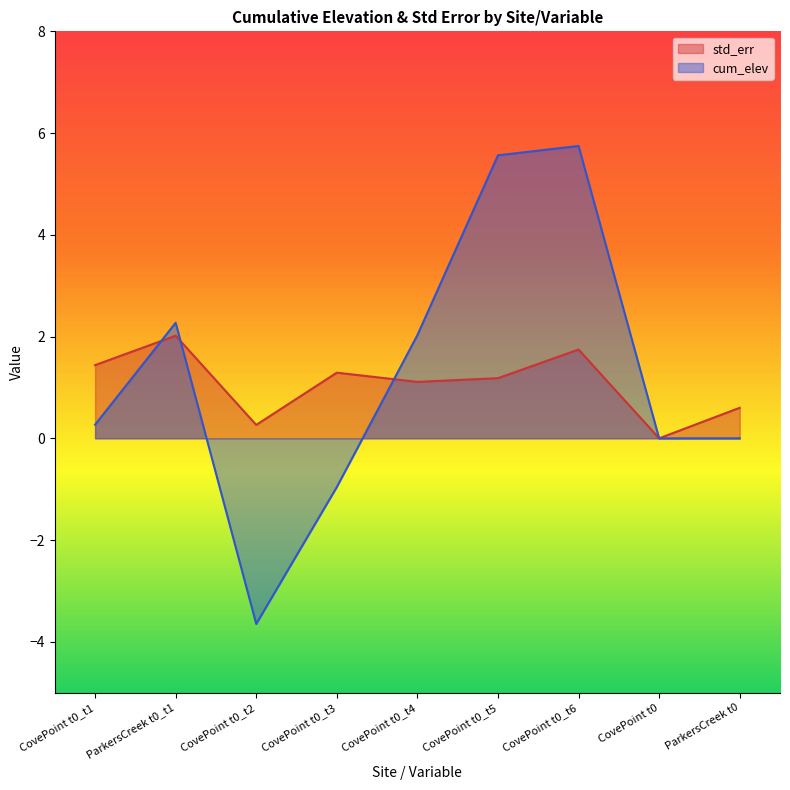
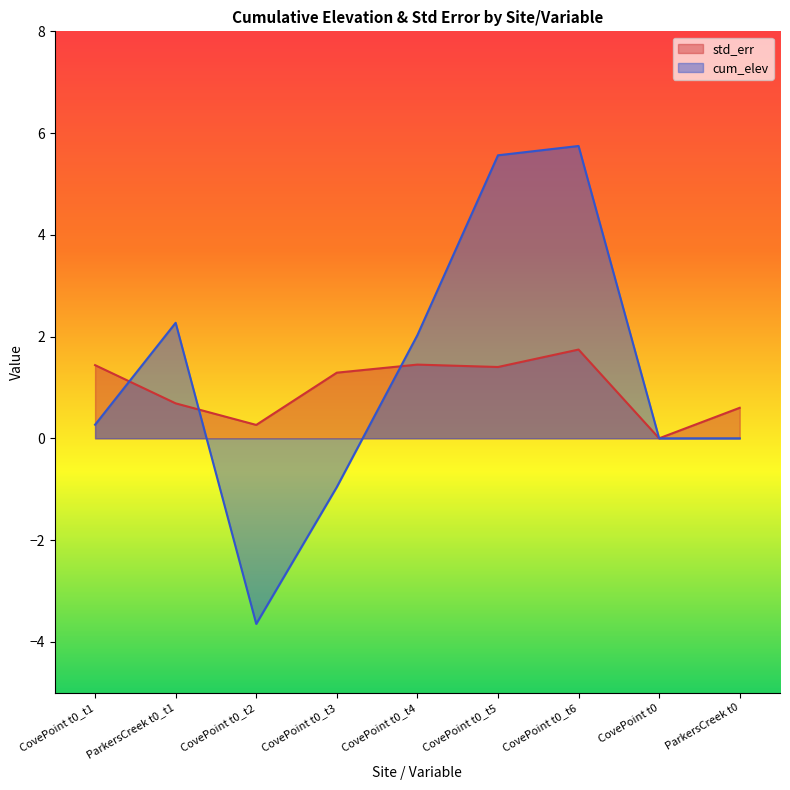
std_err, ParkersCreek t0_t1: 2.0 -> 0.7
std_err, CovePoint t0_t4: 1.1 -> 1.4
std_err, CovePoint t0_t5: 1.2 -> 1.4
